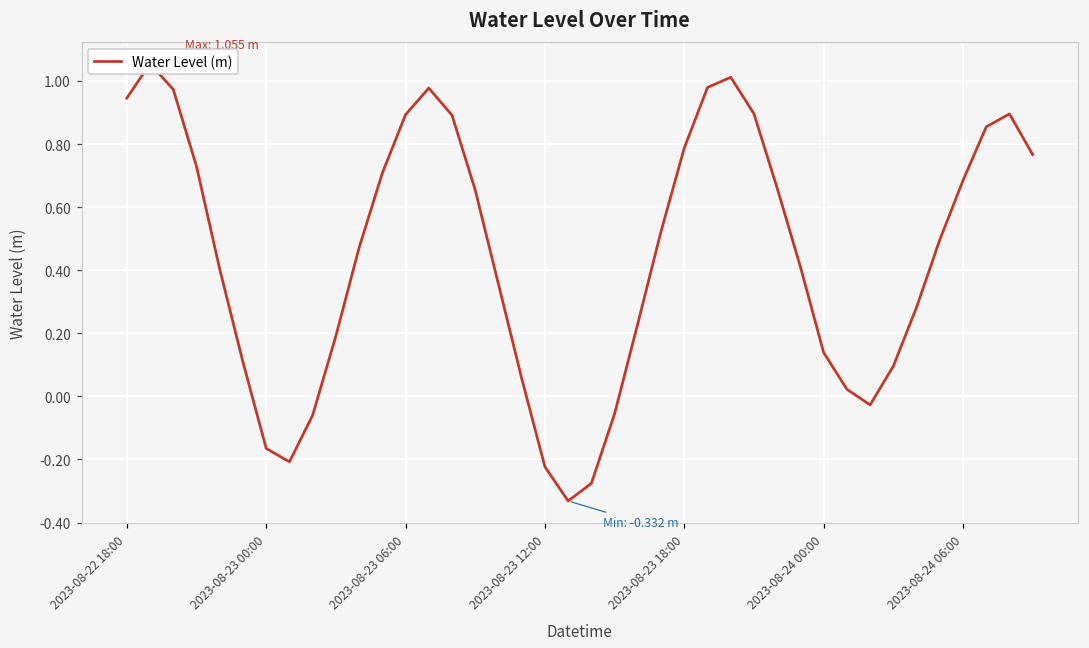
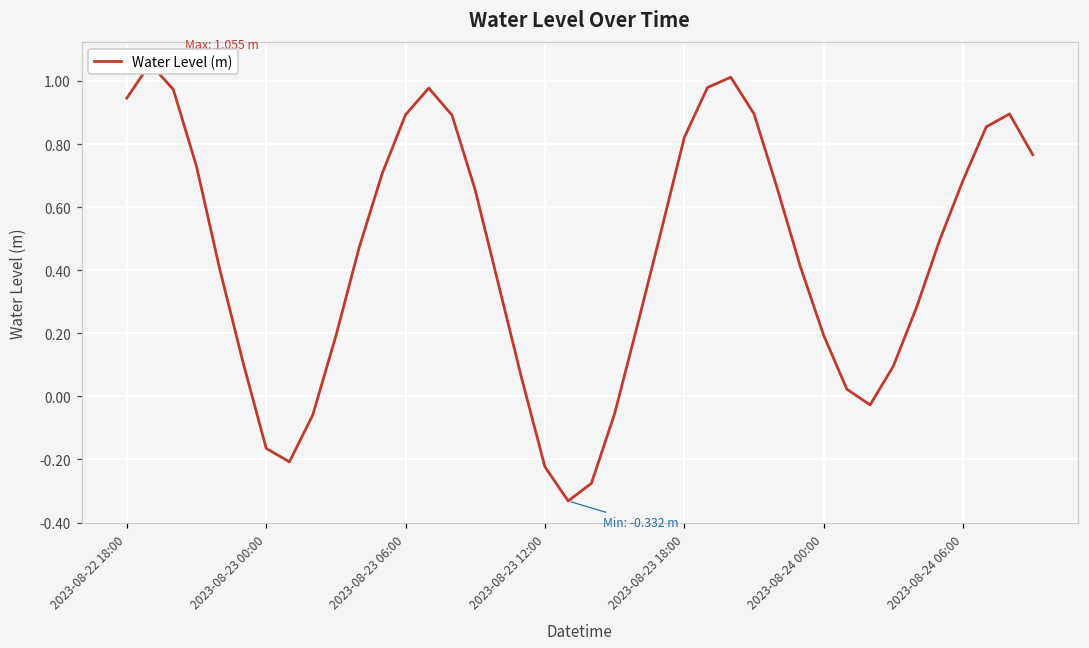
2023-08-23 18:00: 0.79 -> 0.82
2023-08-24 00:00: 0.14 -> 0.19
